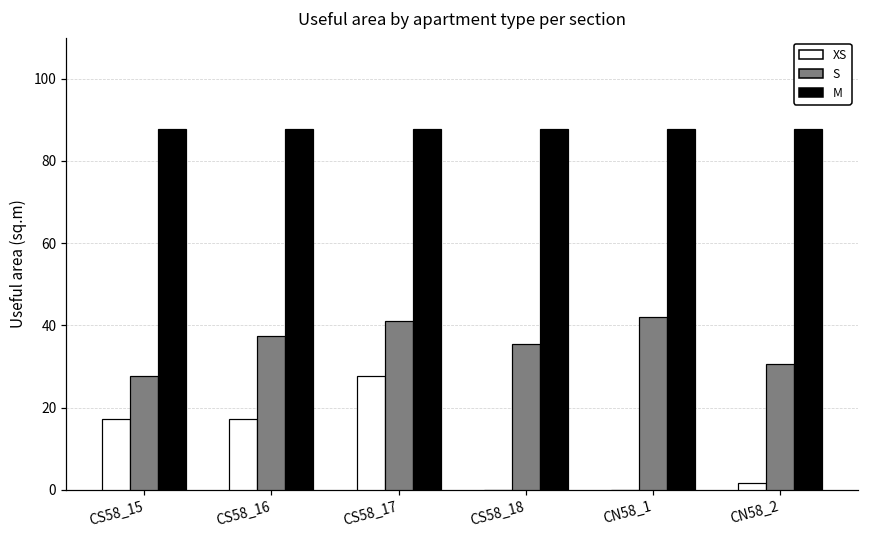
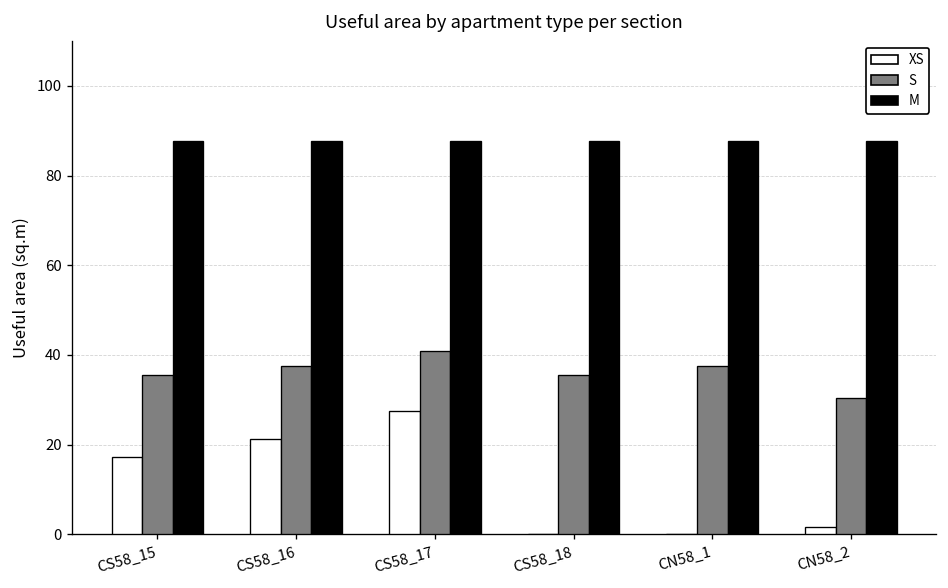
S, CS58_15: 28 -> 36
XS, CS58_16: 17 -> 21
S, CN58_1: 42 -> 38
